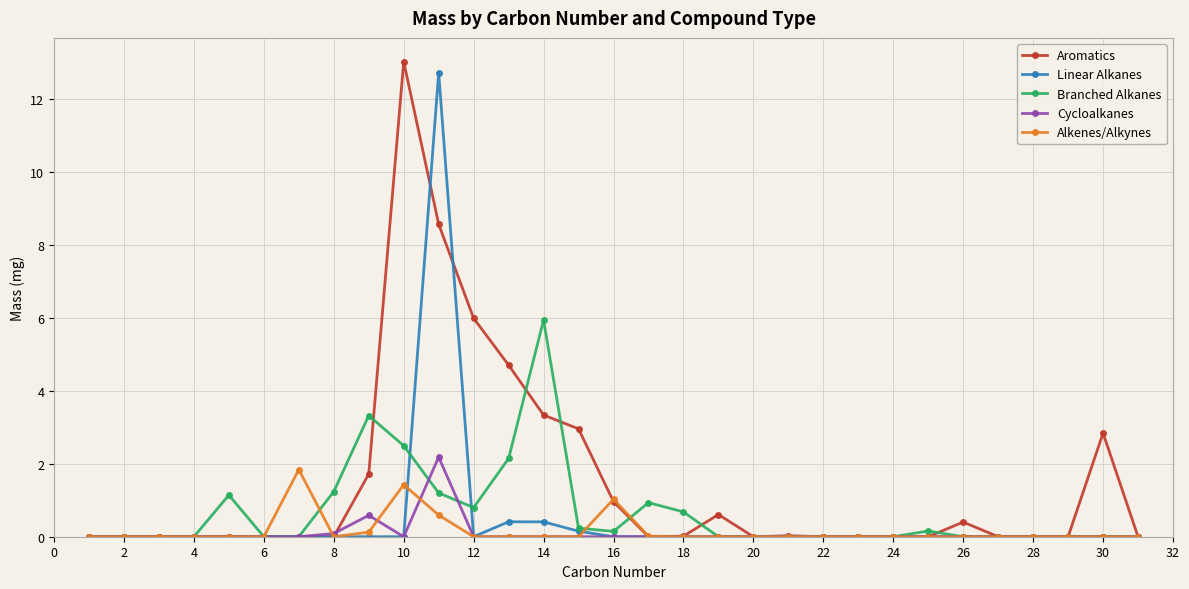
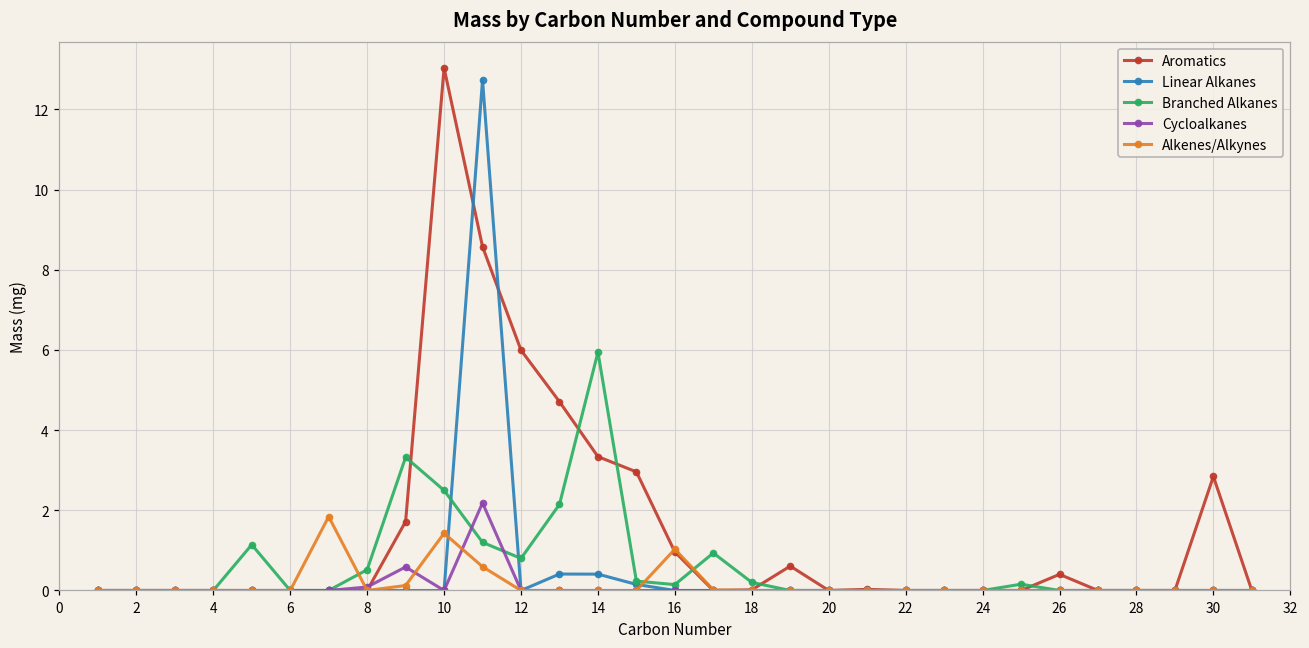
Branched Alkanes, 8: 1.2 -> 0.5
Branched Alkanes, 18: 0.7 -> 0.2
